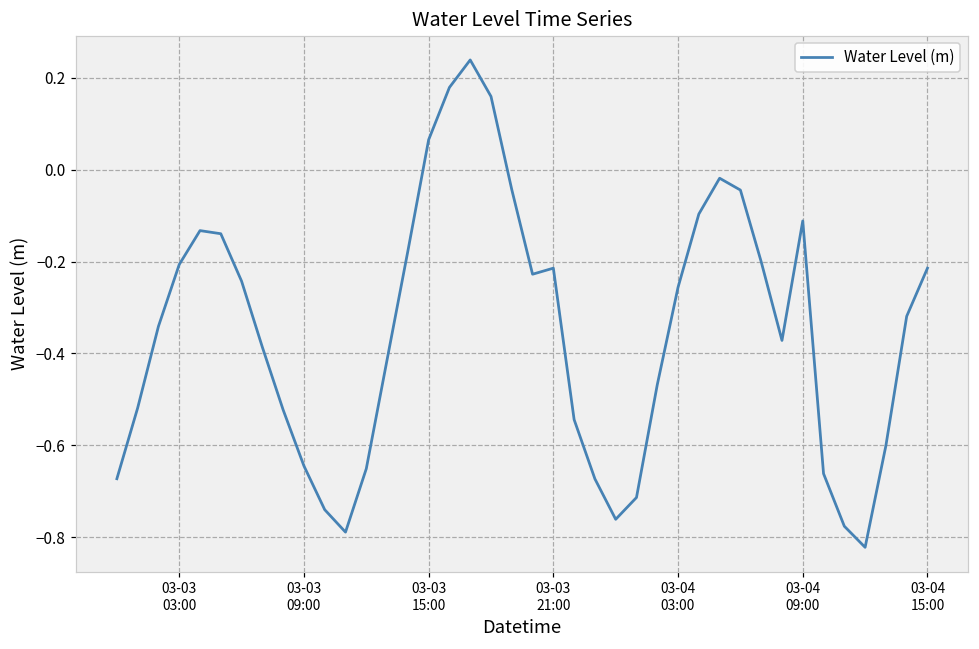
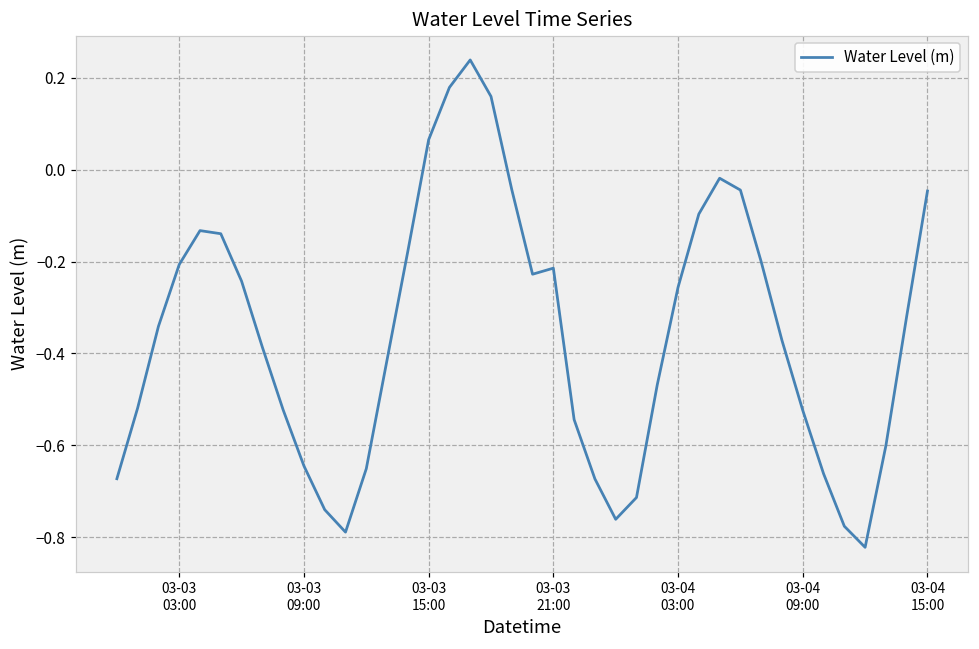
03-04 09:00: -0.11 -> -0.52
03-04 15:00: -0.21 -> -0.05
